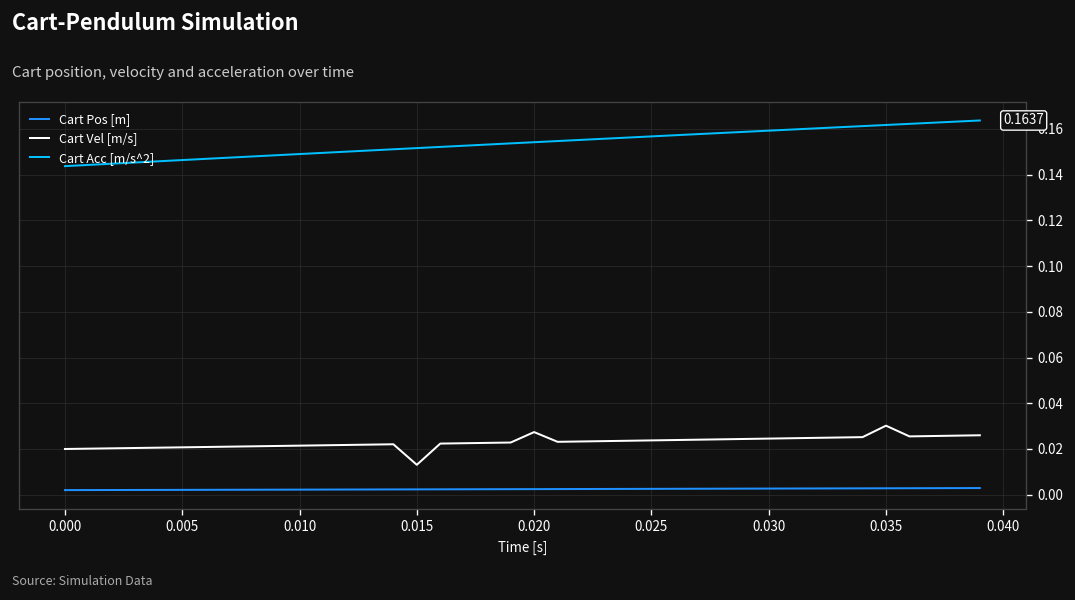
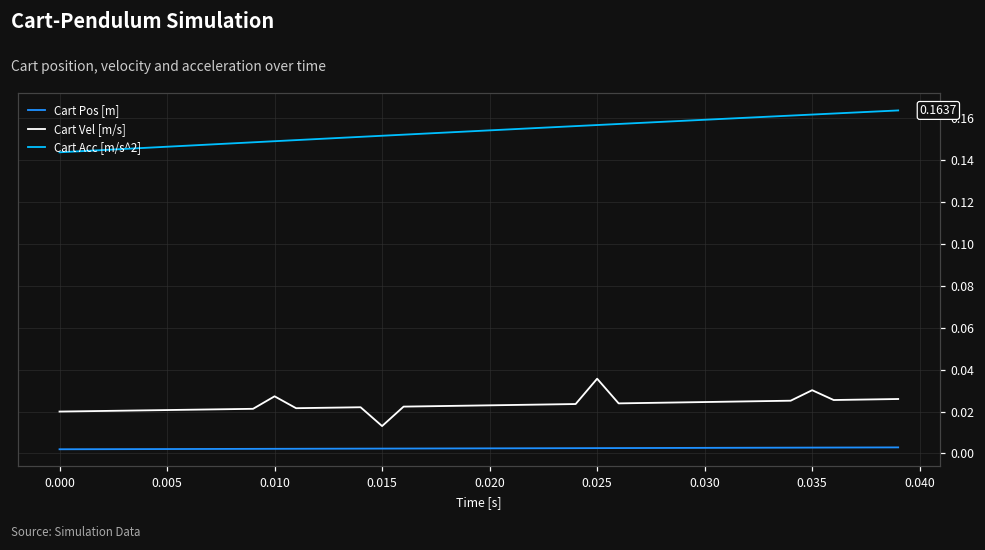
Cart Vel [m/s], 0.010: 0.021 -> 0.027
Cart Vel [m/s], 0.020: 0.027 -> 0.023
Cart Vel [m/s], 0.025: 0.024 -> 0.036
